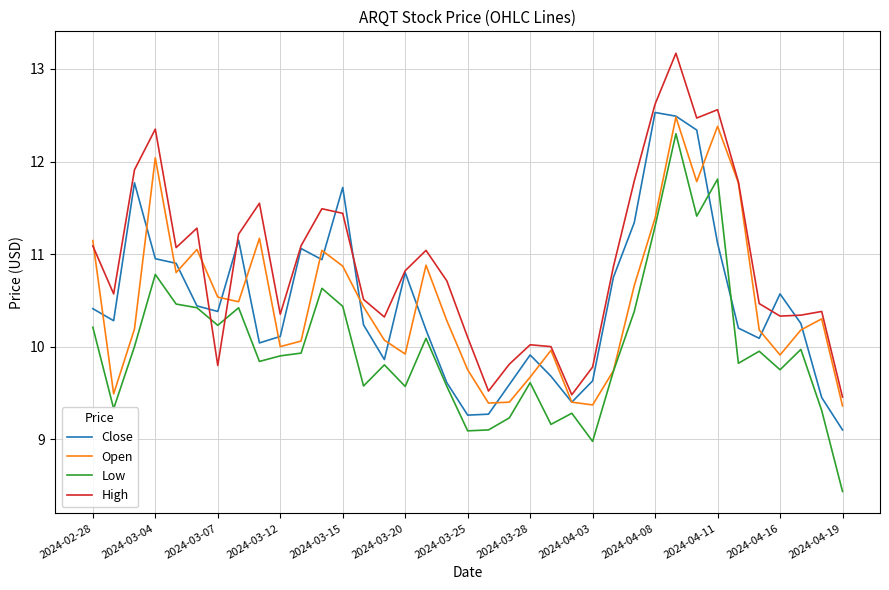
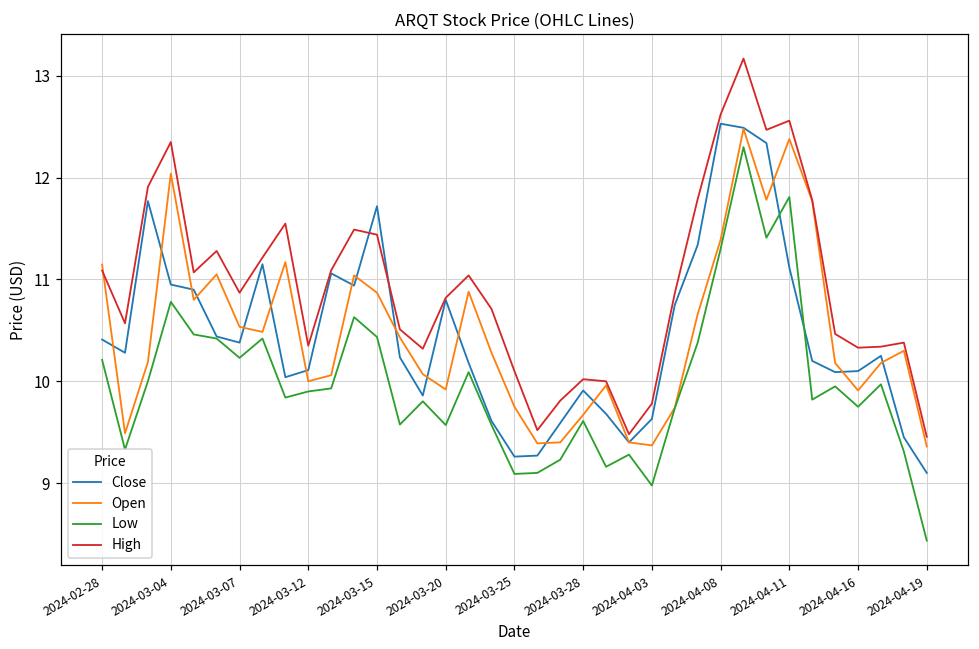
High, 2024-03-07: 9.8 -> 10.9
Close, 2024-04-16: 10.6 -> 10.1
